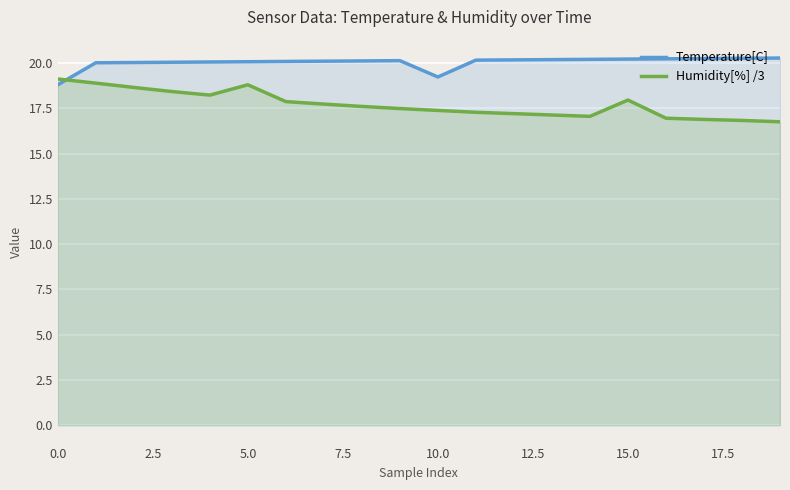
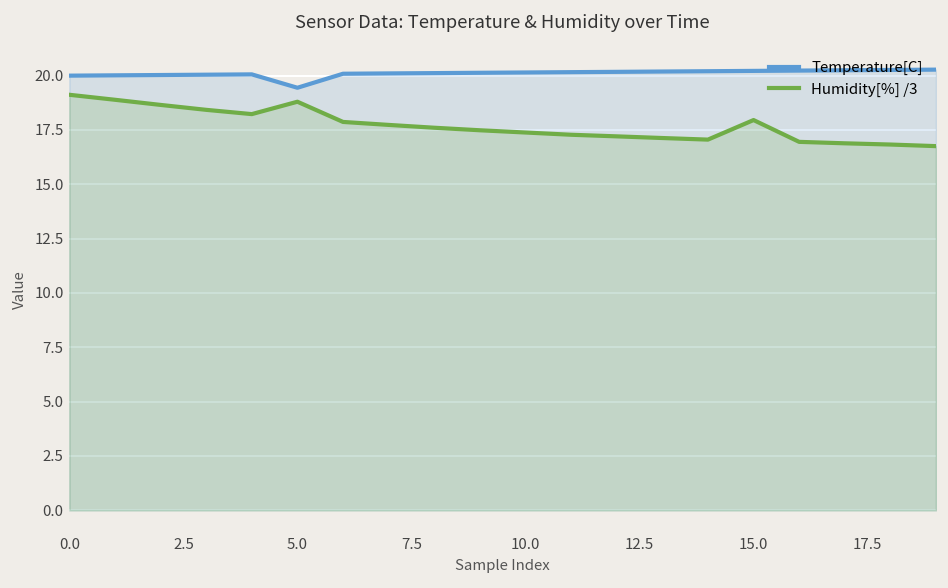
Temperature[C], 0.0: 18.8 -> 20.0
Temperature[C], 5.0: 20.1 -> 19.4
Temperature[C], 10.0: 19.2 -> 20.1
